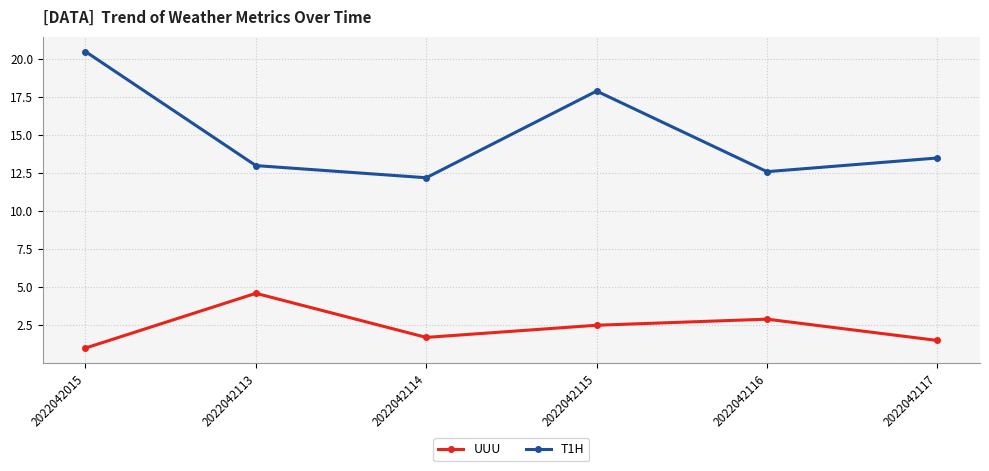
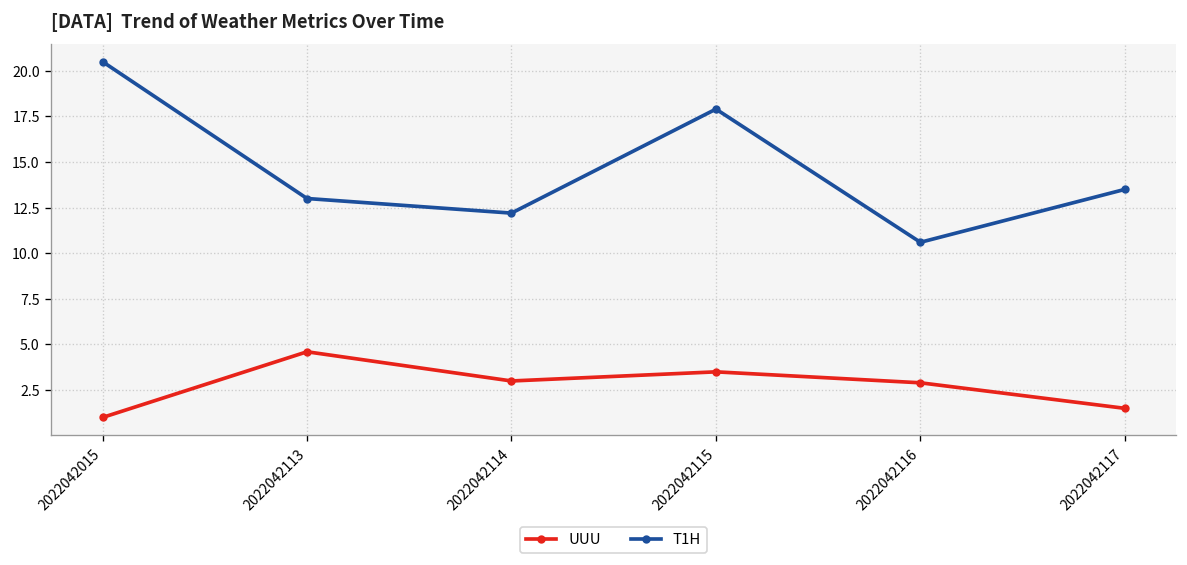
UUU, 2022042114: 1.7 -> 3.0
UUU, 2022042115: 2.5 -> 3.5
T1H, 2022042116: 12.6 -> 10.6
